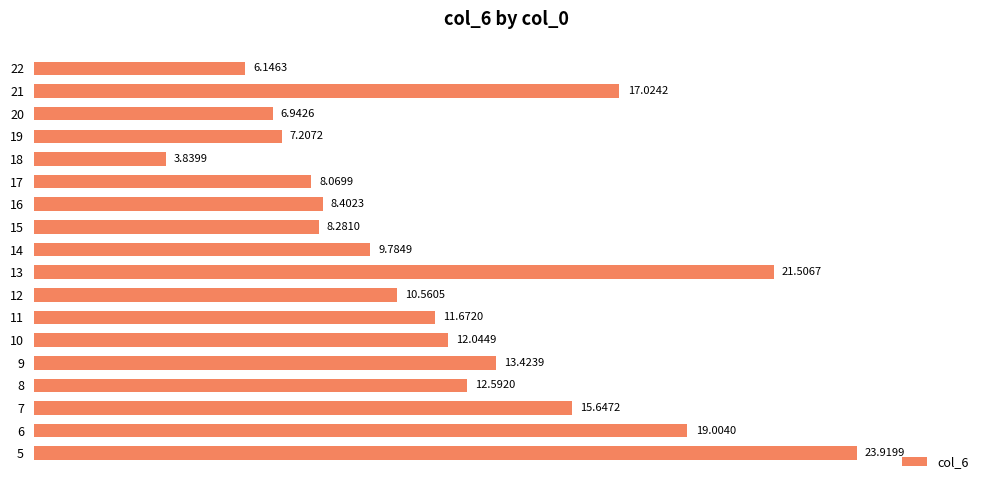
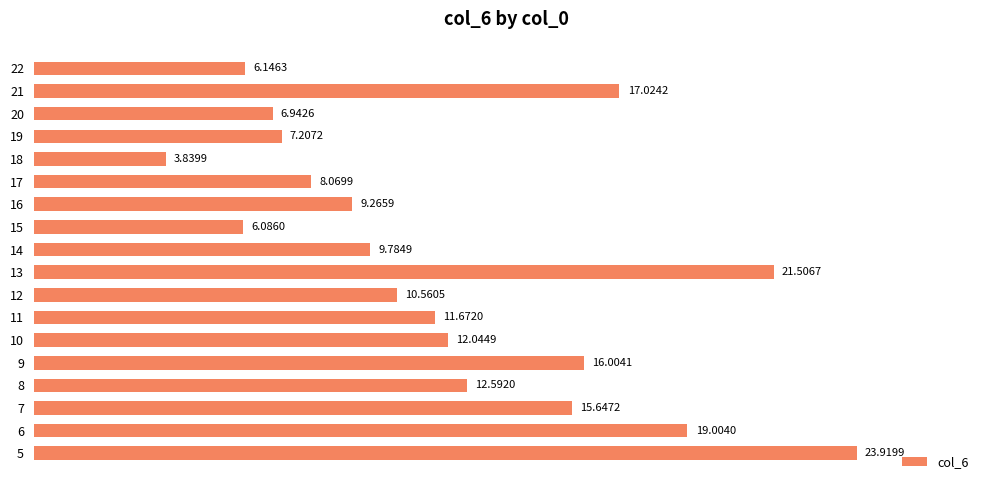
16: 8.4023 -> 9.2659
15: 8.2810 -> 6.0860
9: 13.4239 -> 16.0041
